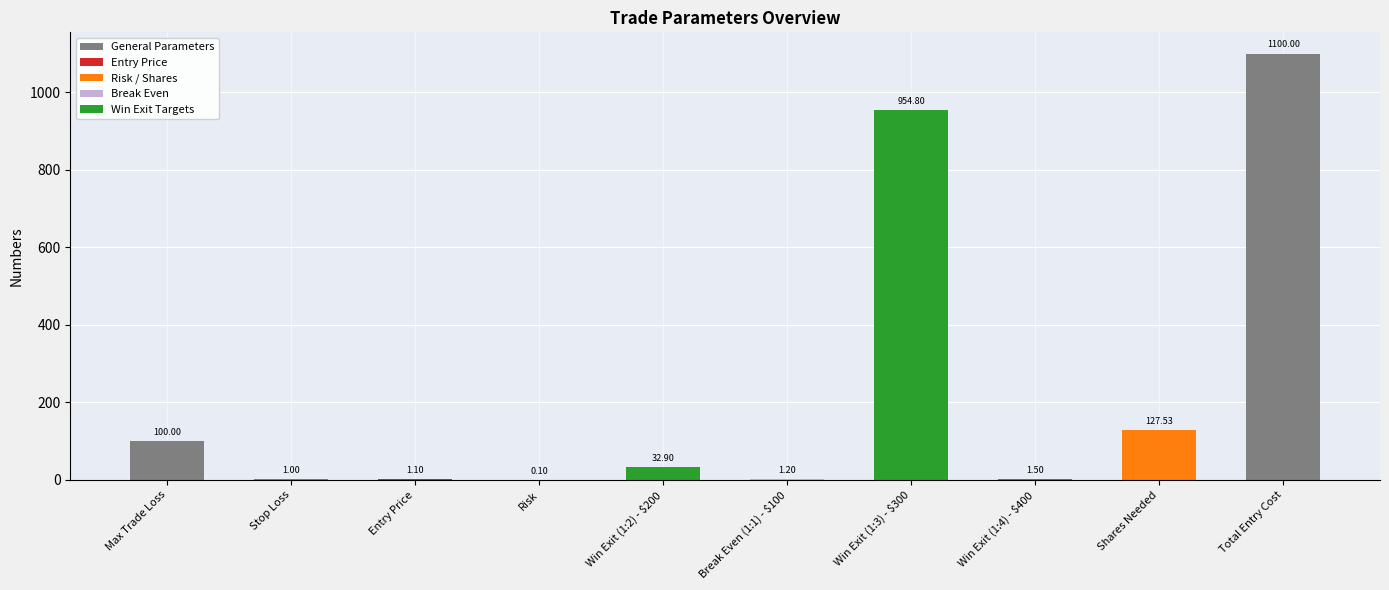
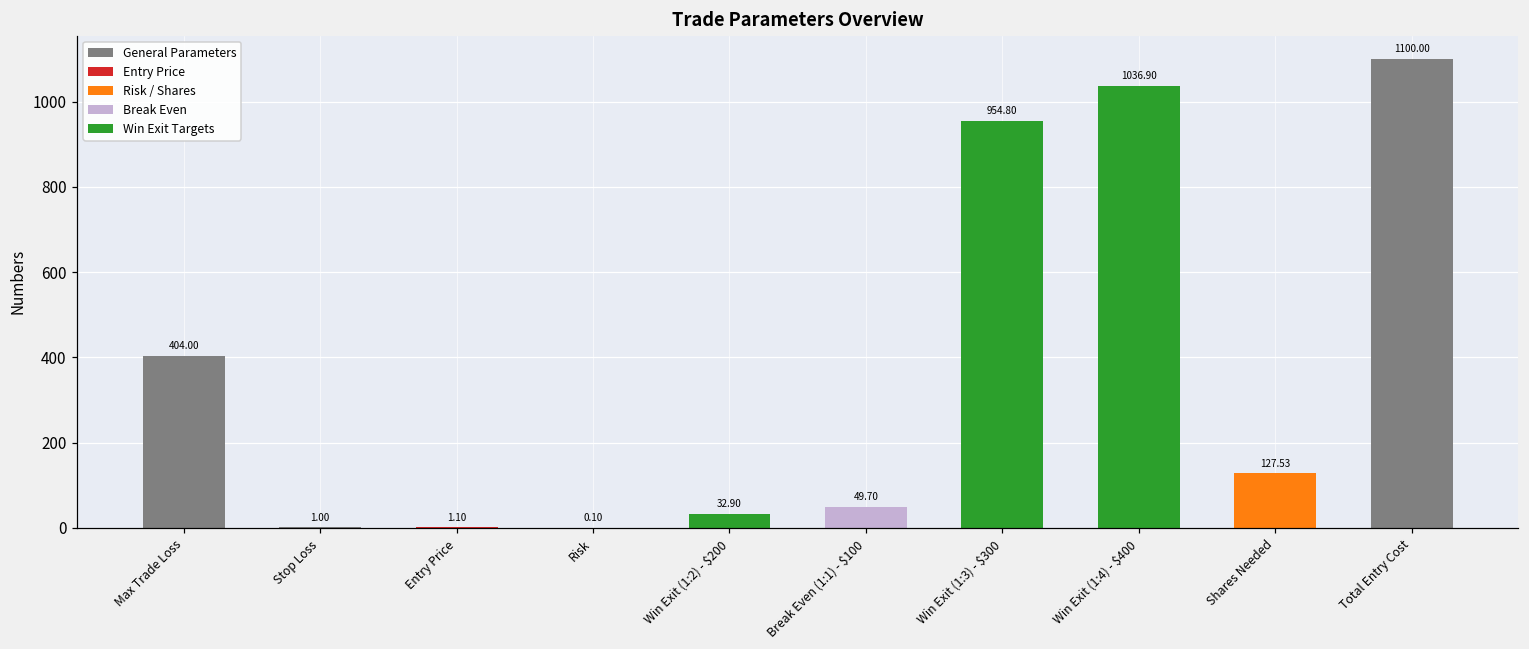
Max Trade Loss: 100.00 -> 404.00
Break Even (1:1) - $100: 1.20 -> 49.70
Win Exit (1:4) - $400: 1.50 -> 1036.90
